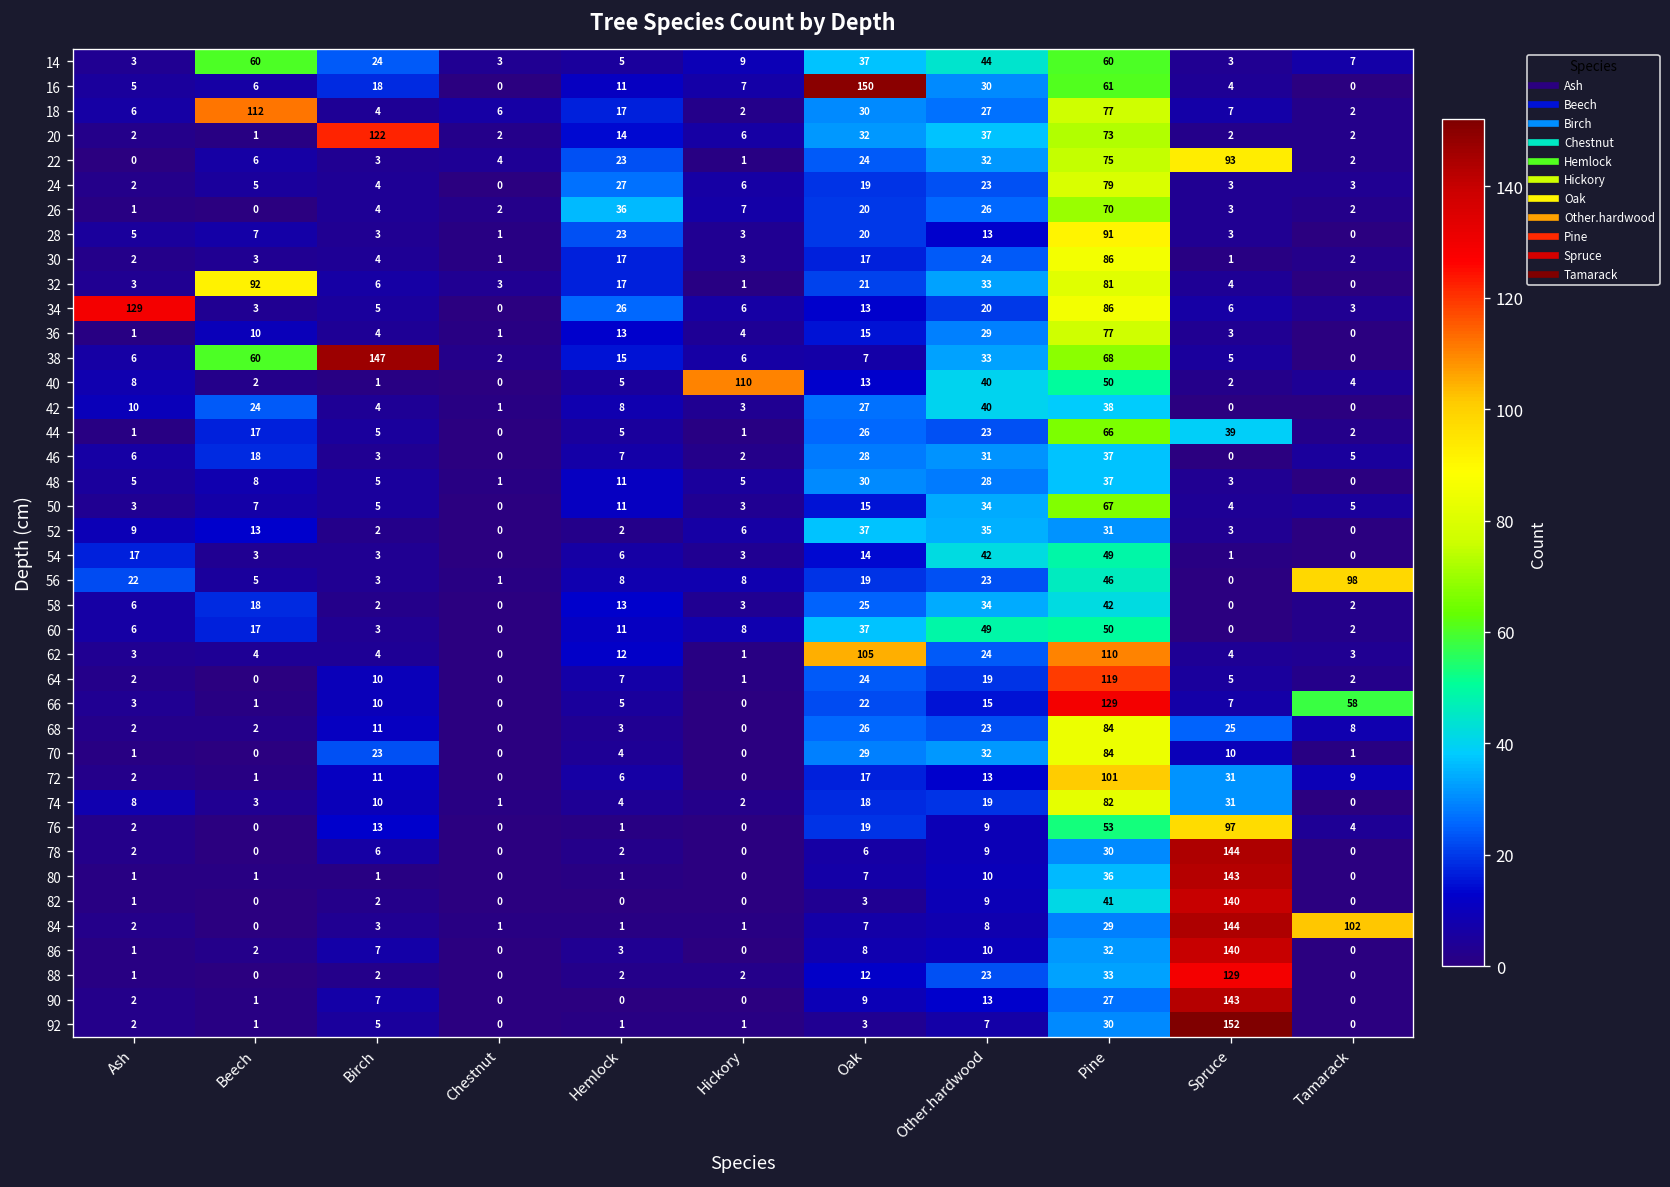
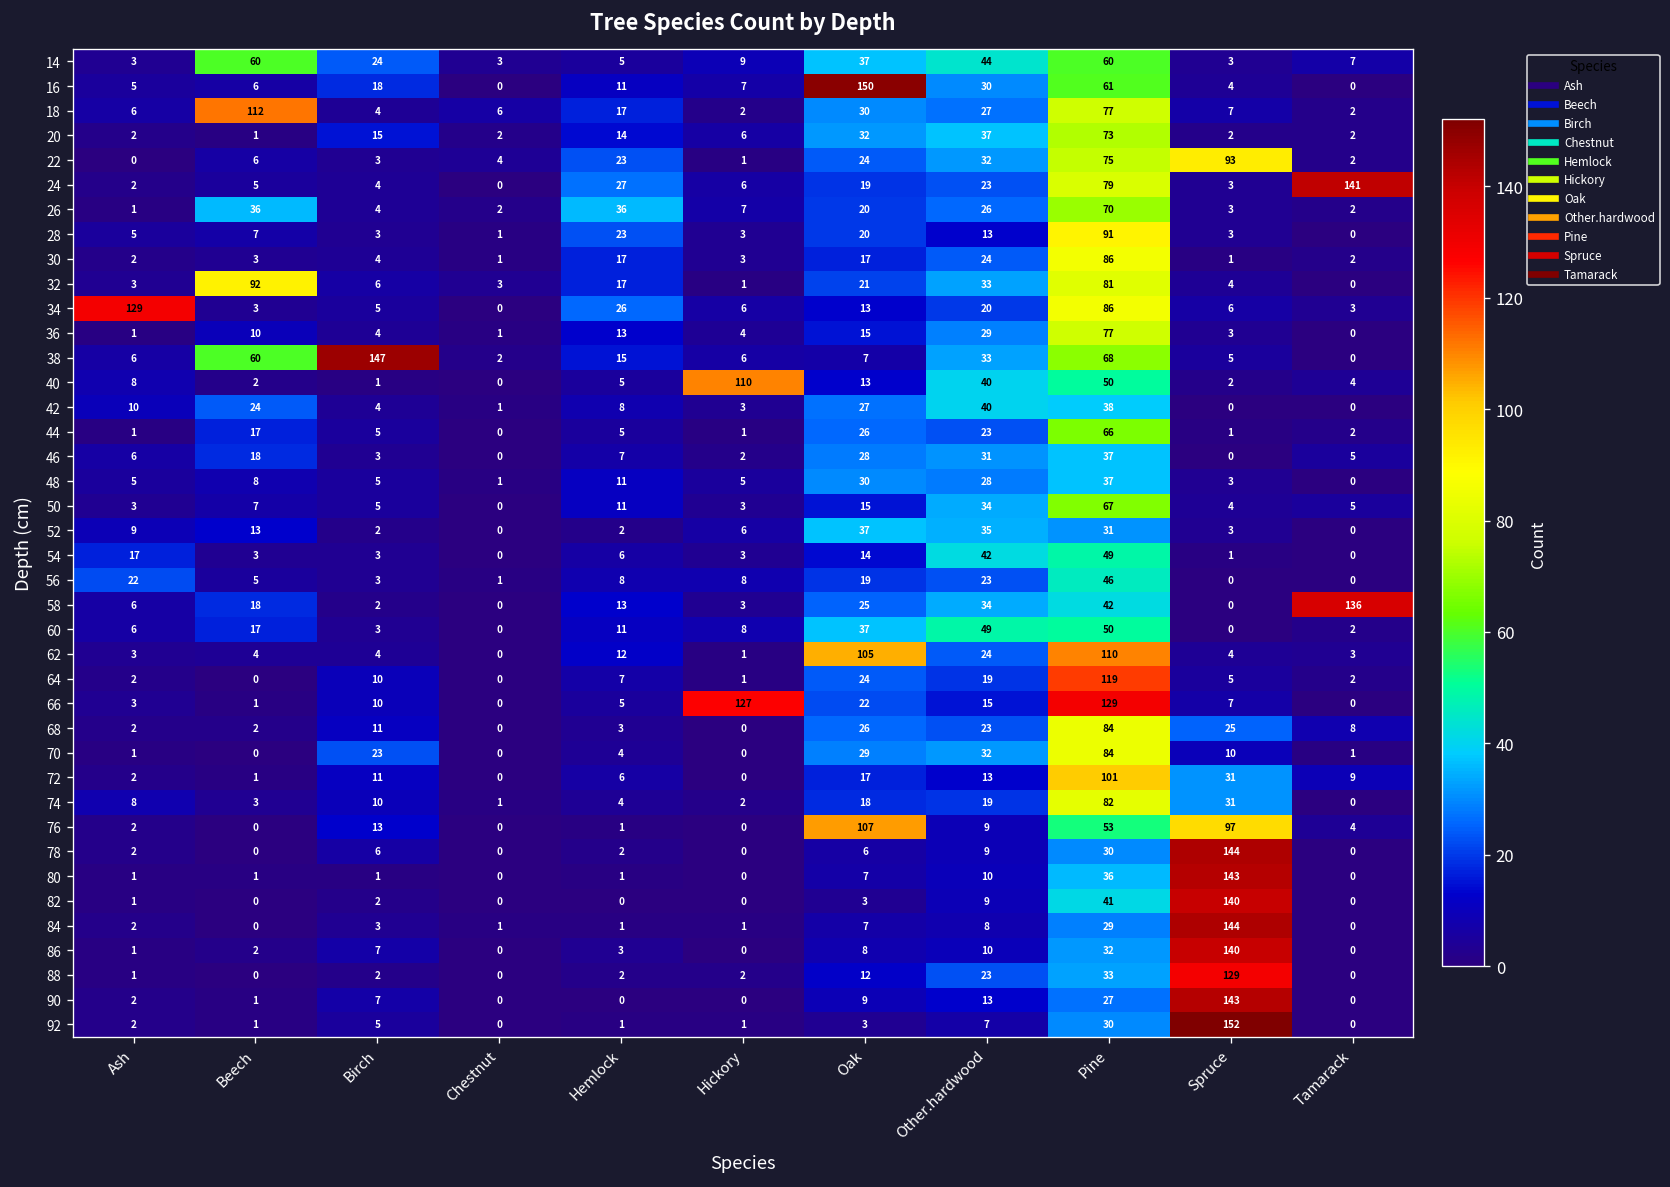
20, Birch: 122 -> 15
24, Tamarack: 3 -> 141
26, Beech: 0 -> 36
44, Spruce: 39 -> 1
56, Tamarack: 98 -> 0
58, Tamarack: 2 -> 136
66, Hickory: 0 -> 127
66, Tamarack: 58 -> 0
76, Oak: 19 -> 107
84, Tamarack: 102 -> 0
